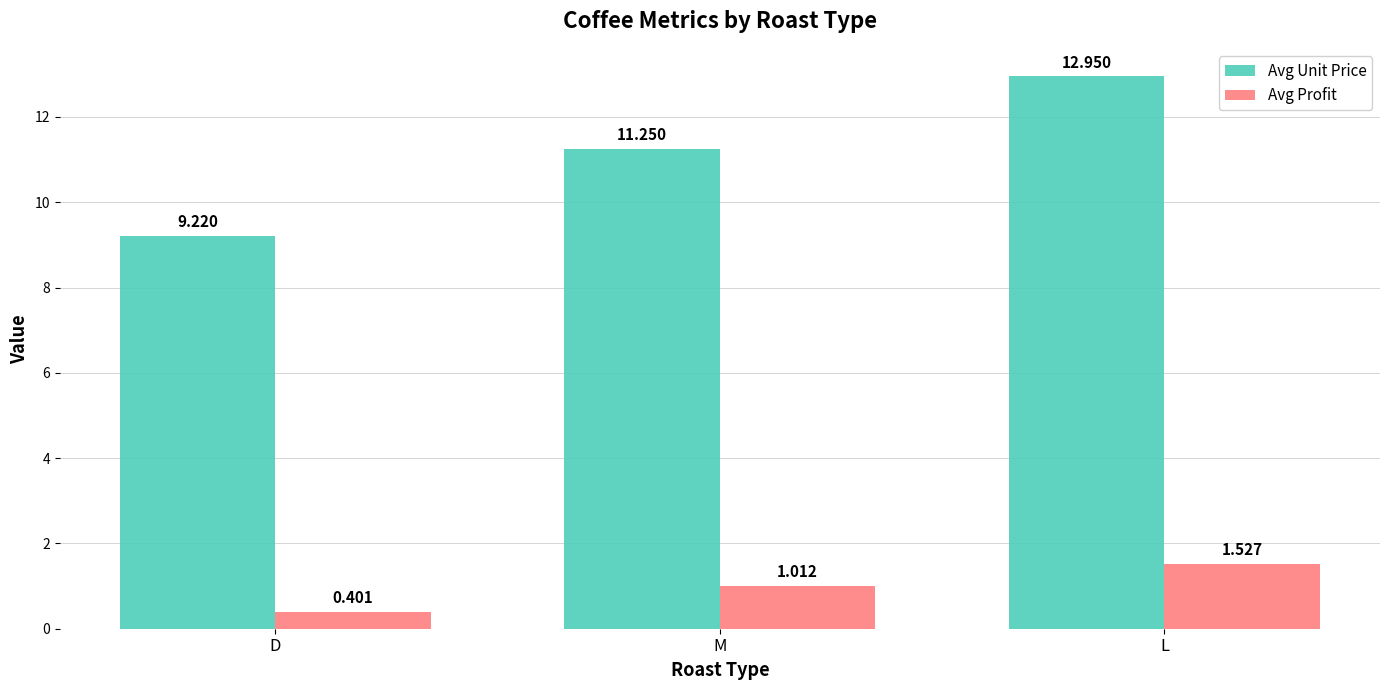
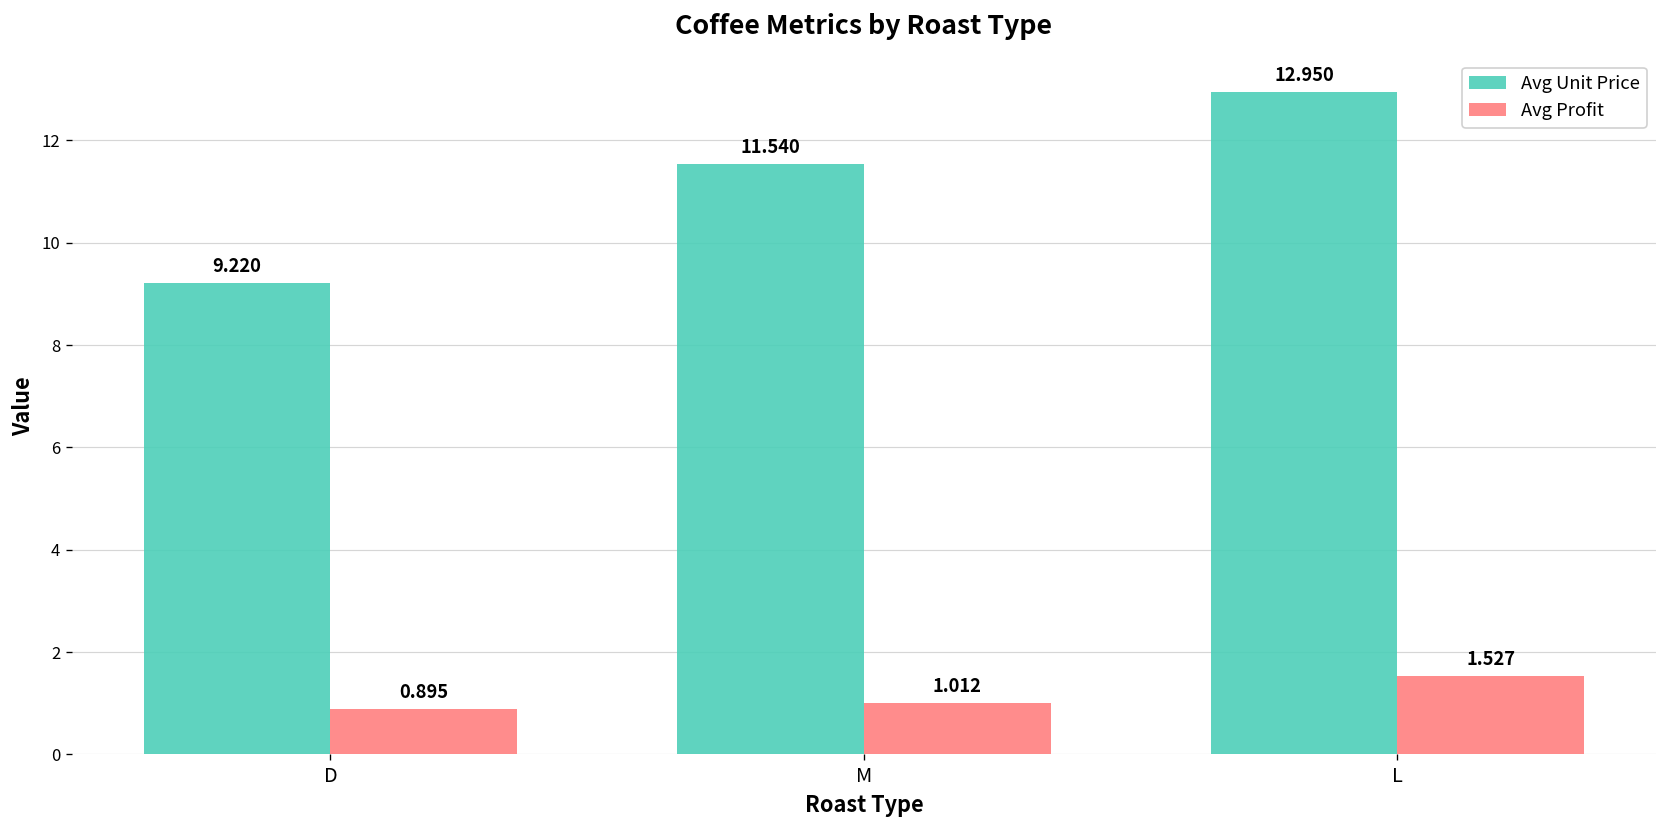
Avg Profit, D: 0.401 -> 0.895
Avg Unit Price, M: 11.250 -> 11.540
